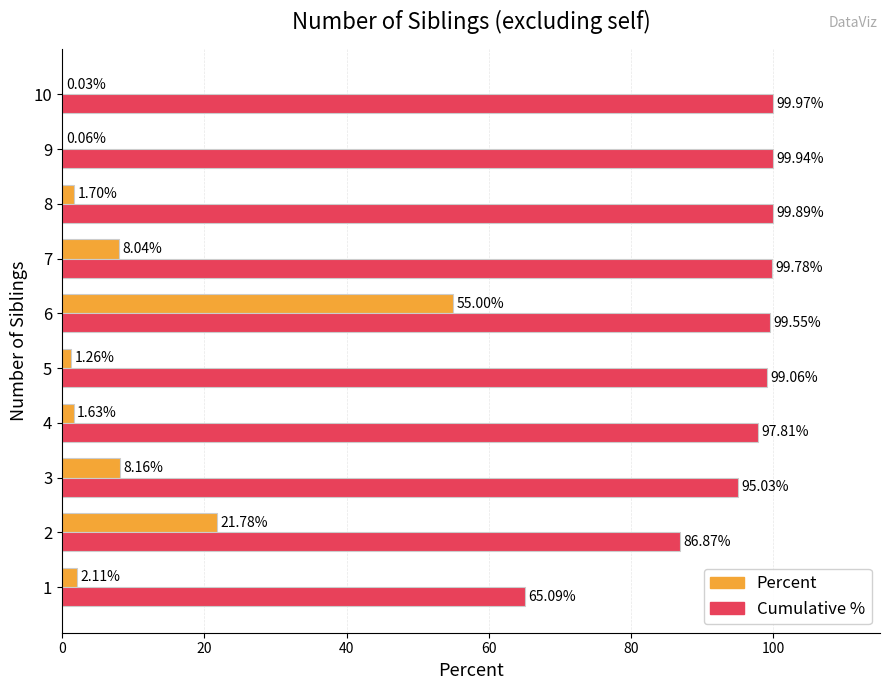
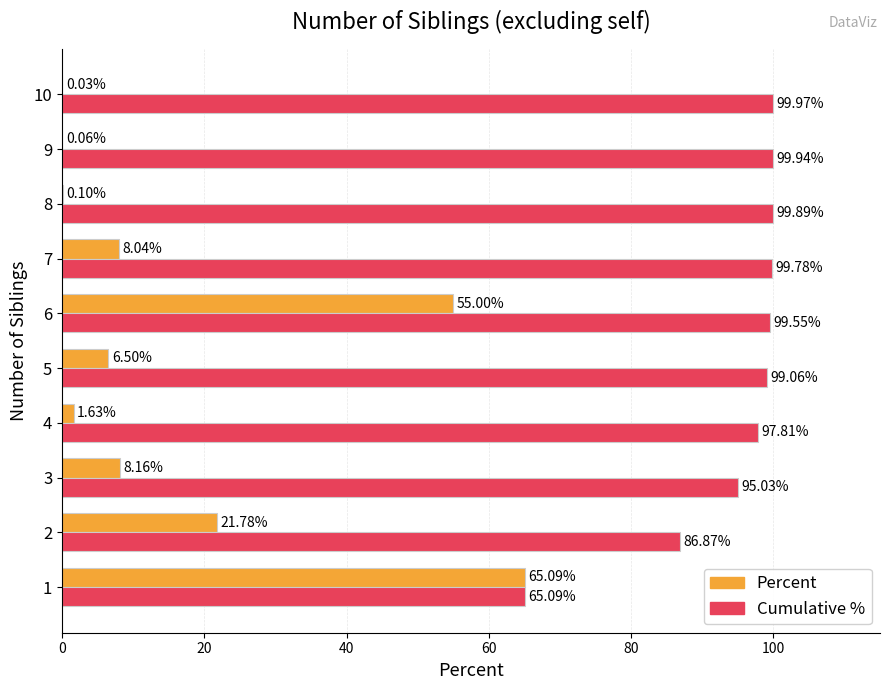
Percent, 8: 1.70% -> 0.10%
Percent, 5: 1.26% -> 6.50%
Percent, 1: 2.11% -> 65.09%
